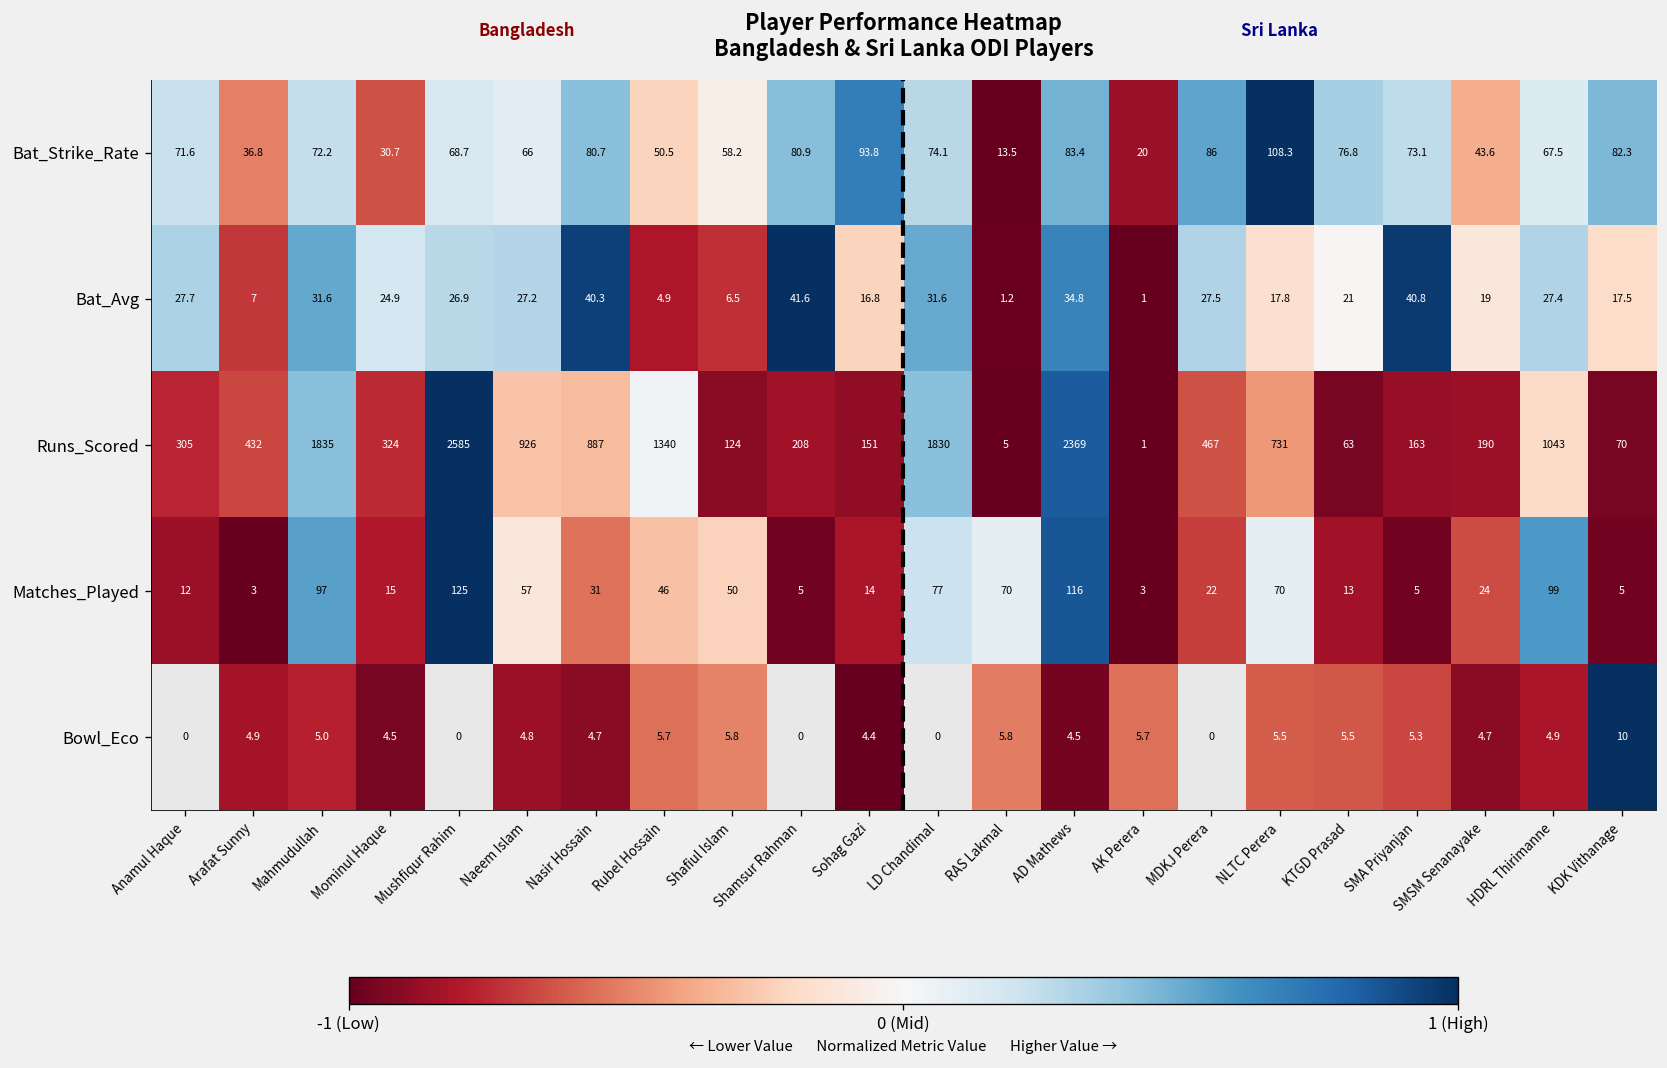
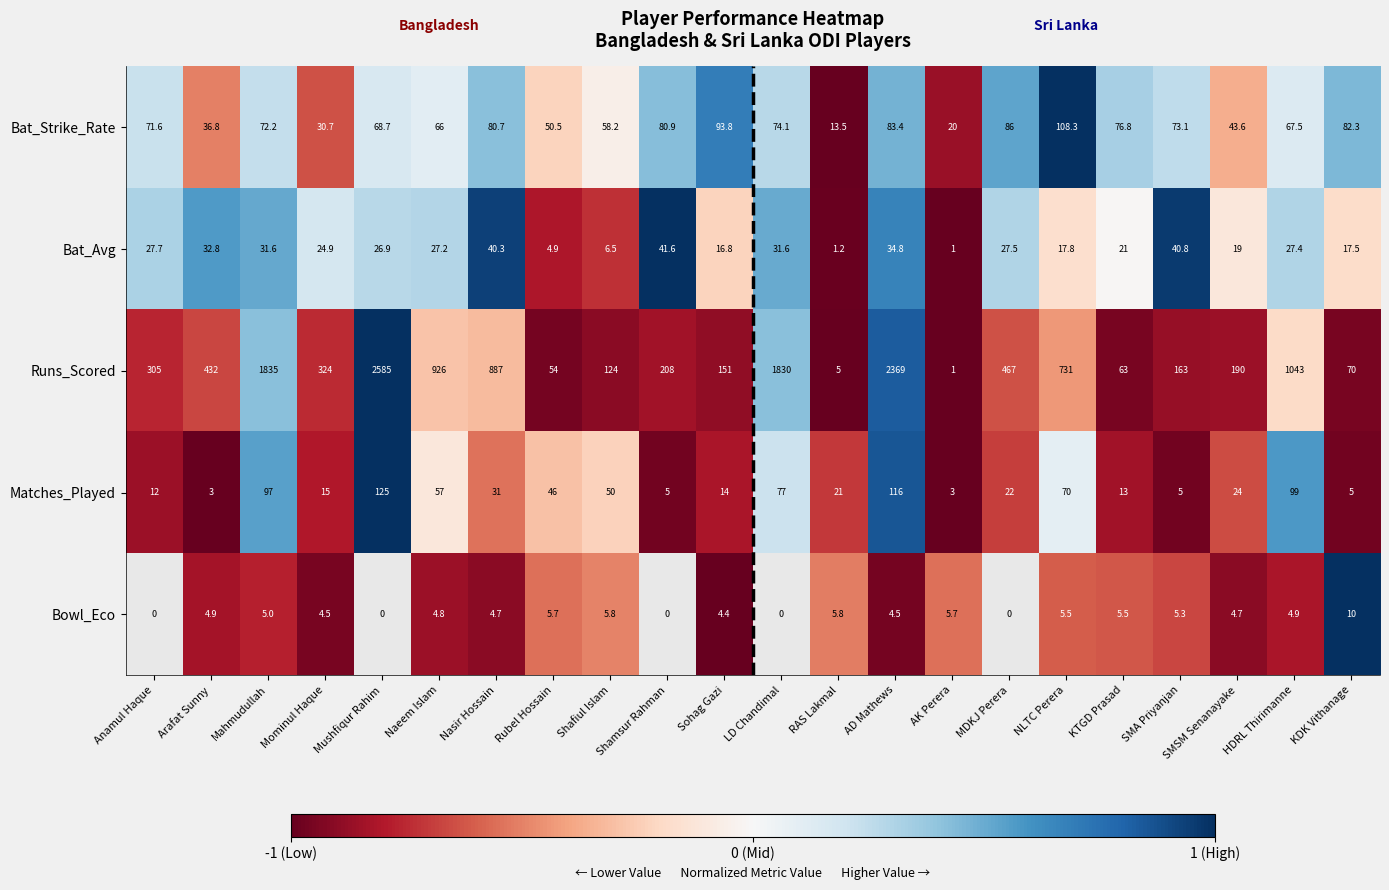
Bat_Avg, Arafat Sunny: 7 -> 32.8
Runs_Scored, Rubel Hossain: 1340 -> 54
Matches_Played, RAS Lakmal: 70 -> 21
